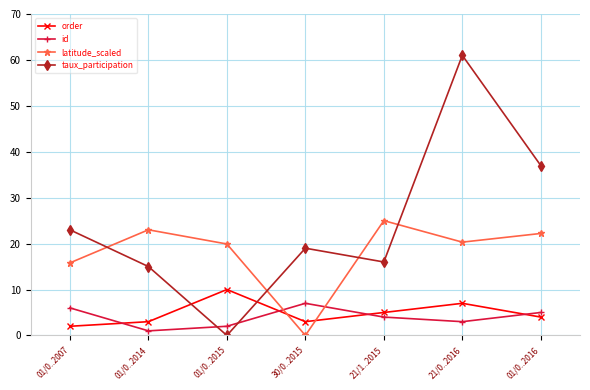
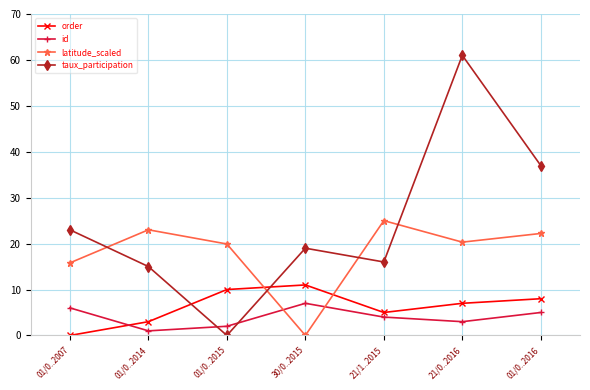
order, 01/0..2007: 2 -> 0
order, 30/0..2015: 3 -> 11
order, 01/0..2016: 4 -> 8
